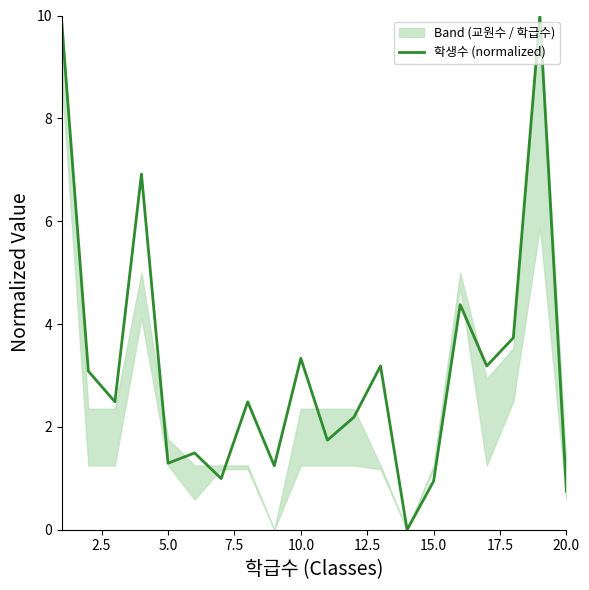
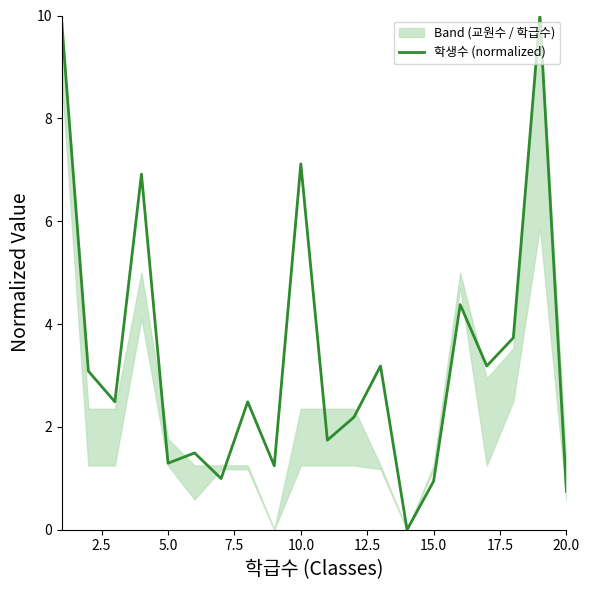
학생수 (normalized), 10.0: 3.3 -> 7.1
